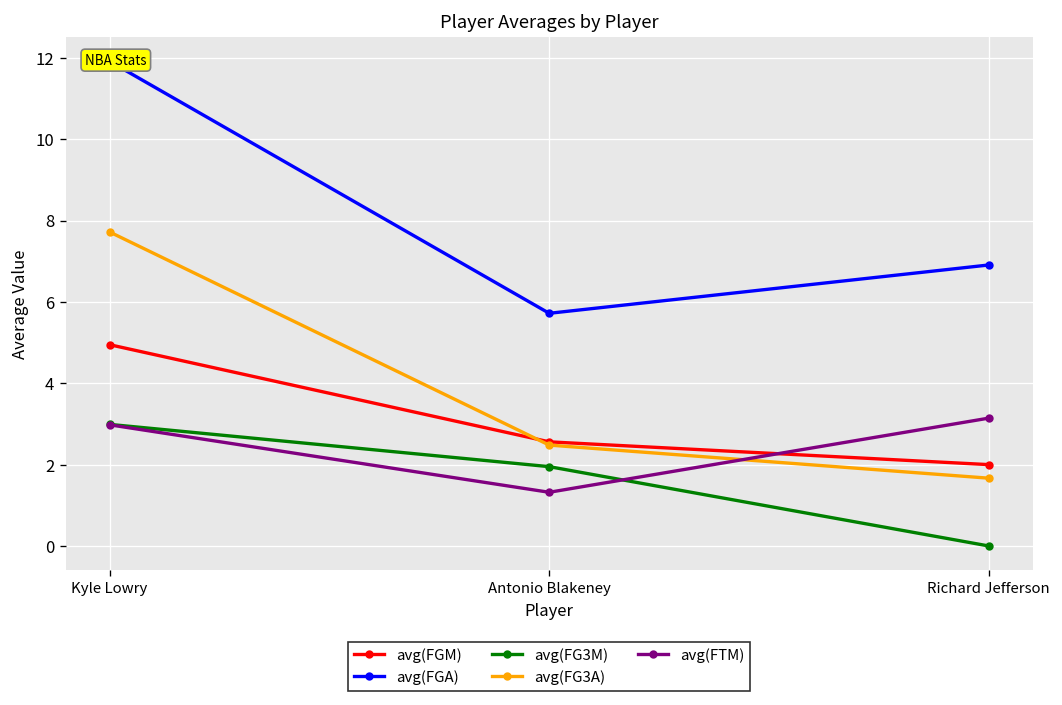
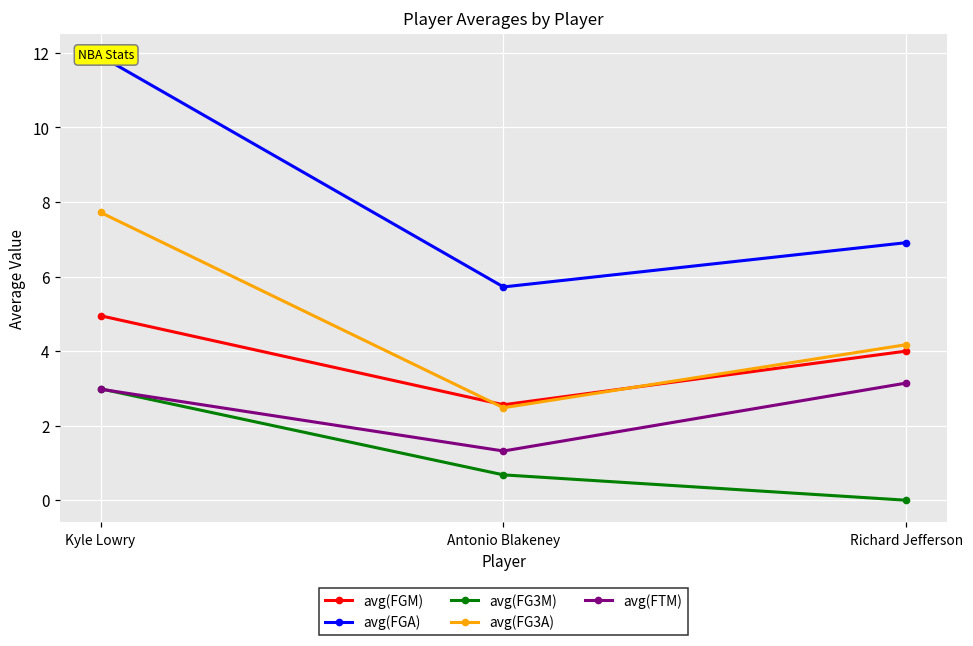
avg(FG3M), Antonio Blakeney: 2.0 -> 0.7
avg(FGM), Richard Jefferson: 2 -> 4
avg(FG3A), Richard Jefferson: 1.7 -> 4.2
